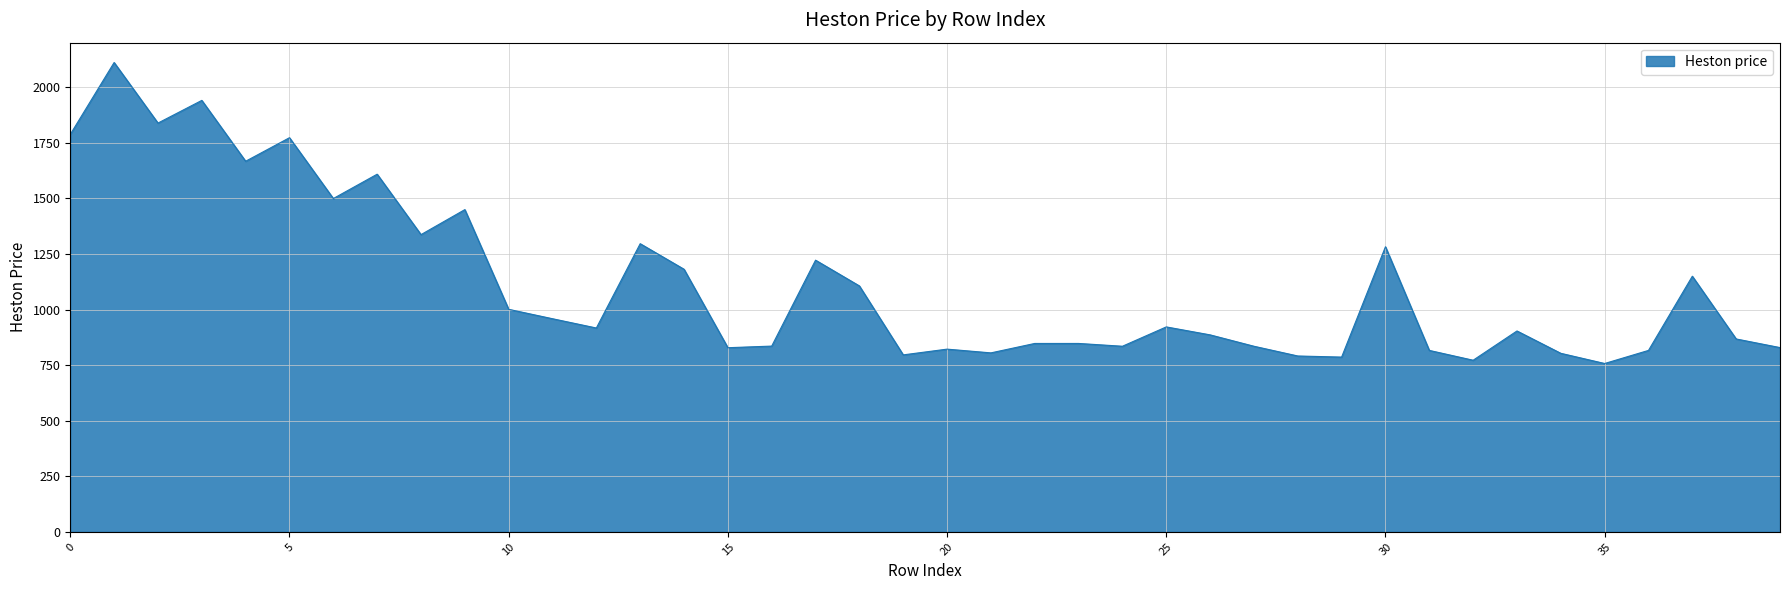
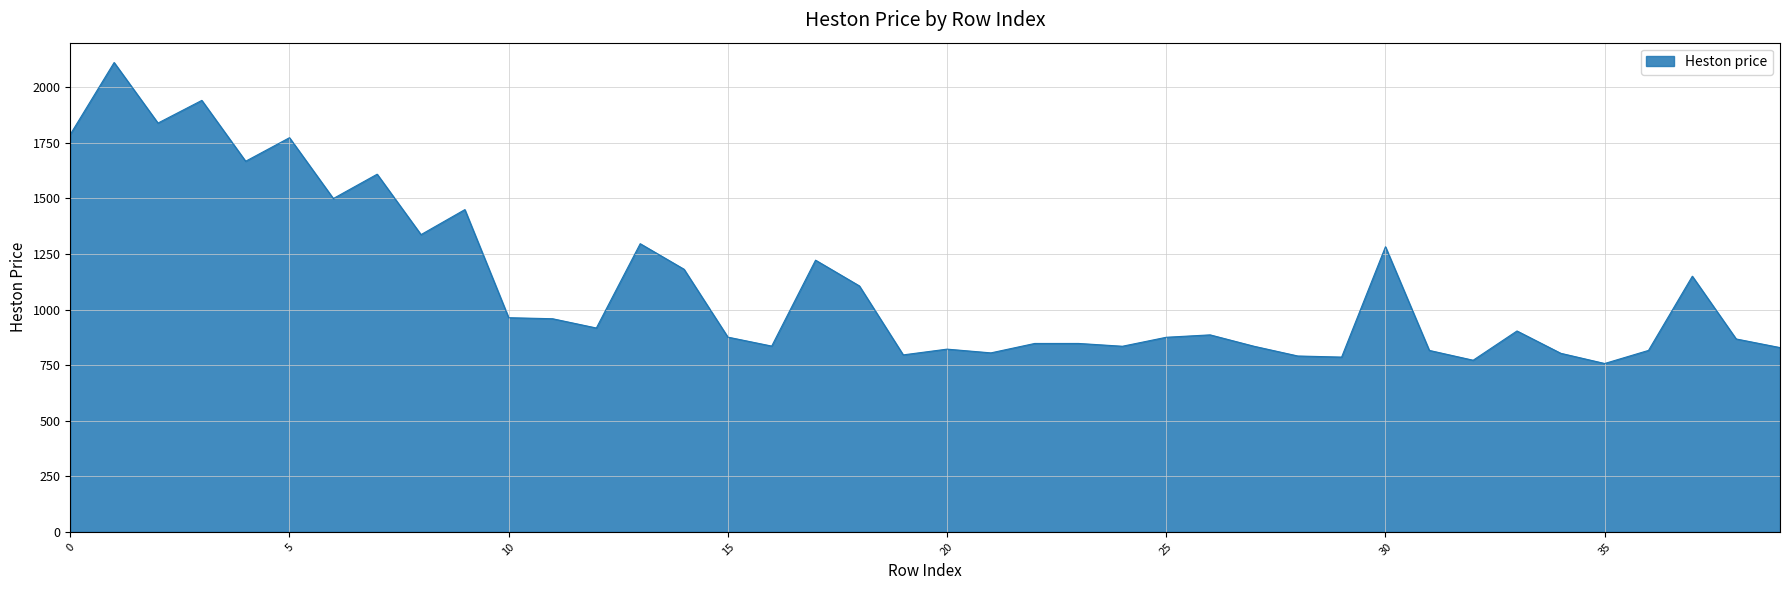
10: 1000 -> 960
15: 830 -> 880
25: 920 -> 880
